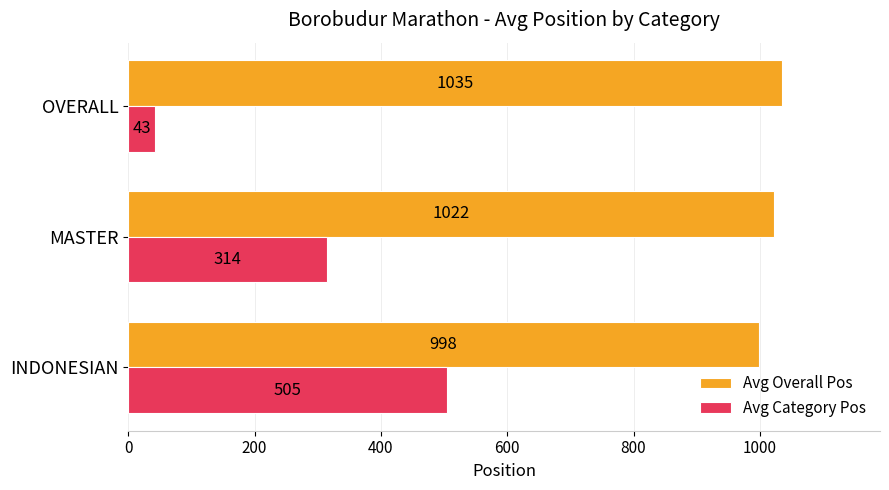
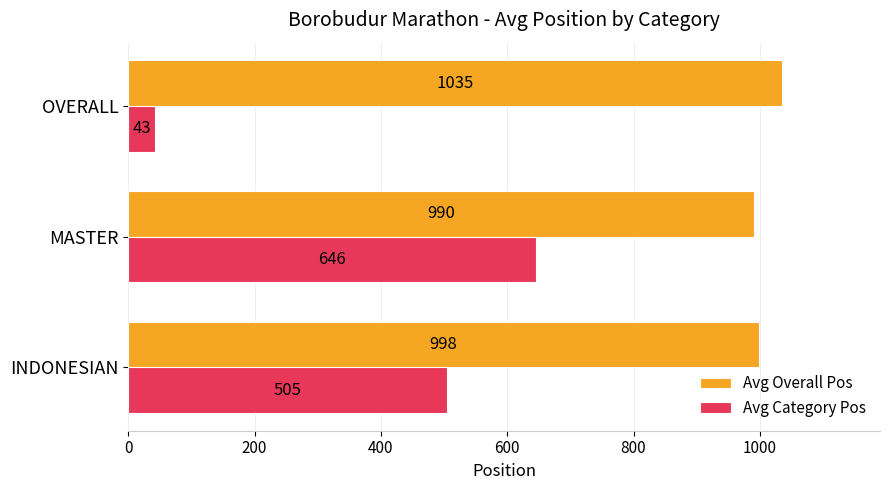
Avg Overall Pos, MASTER: 1022 -> 990
Avg Category Pos, MASTER: 314 -> 646
